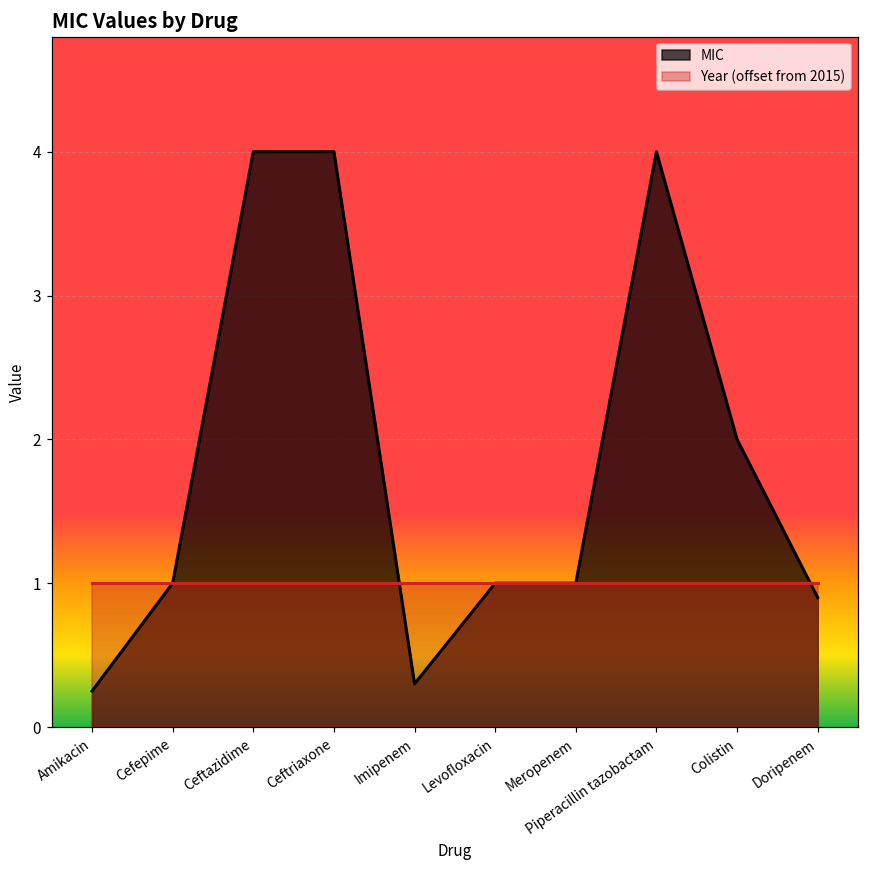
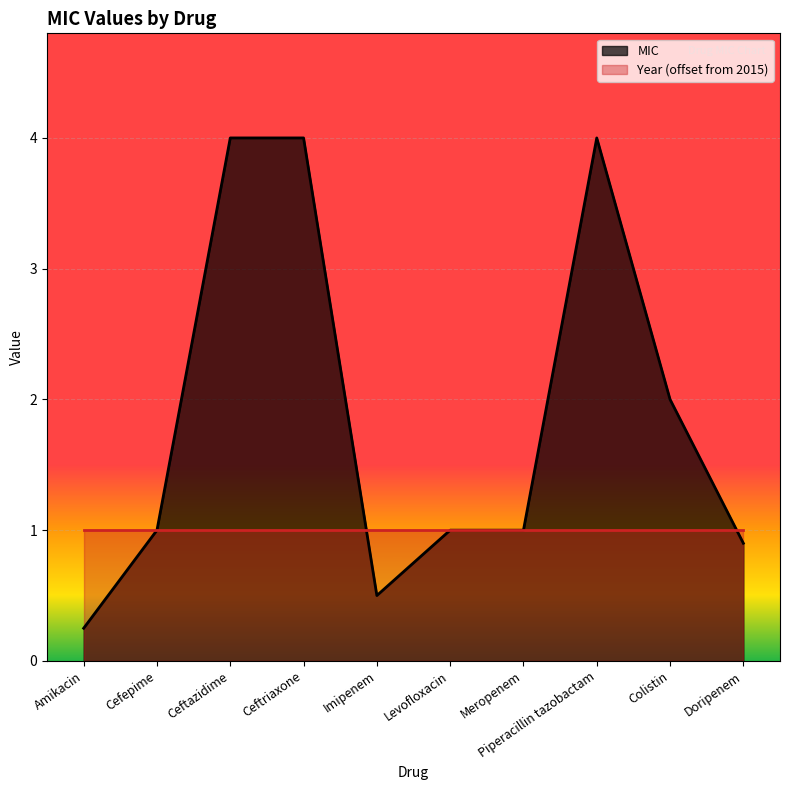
MIC, Imipenem: 0.3 -> 0.5
